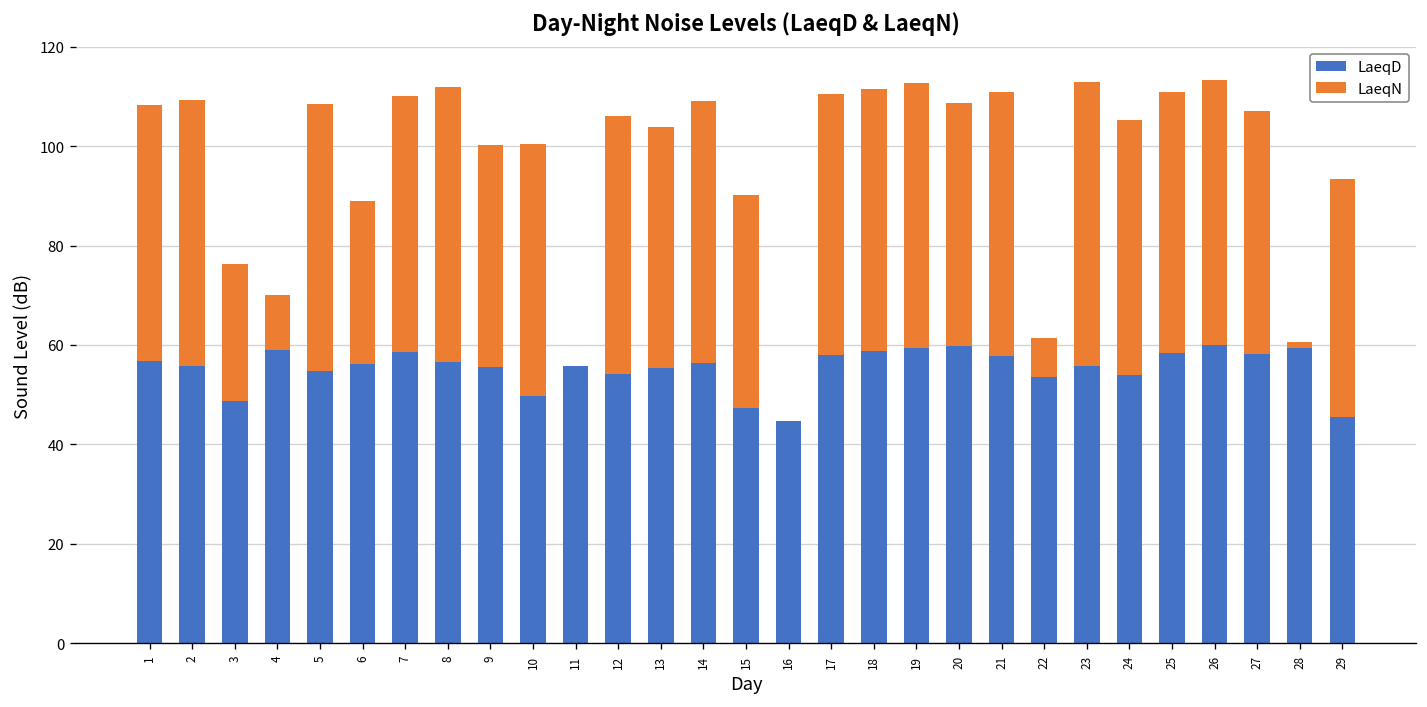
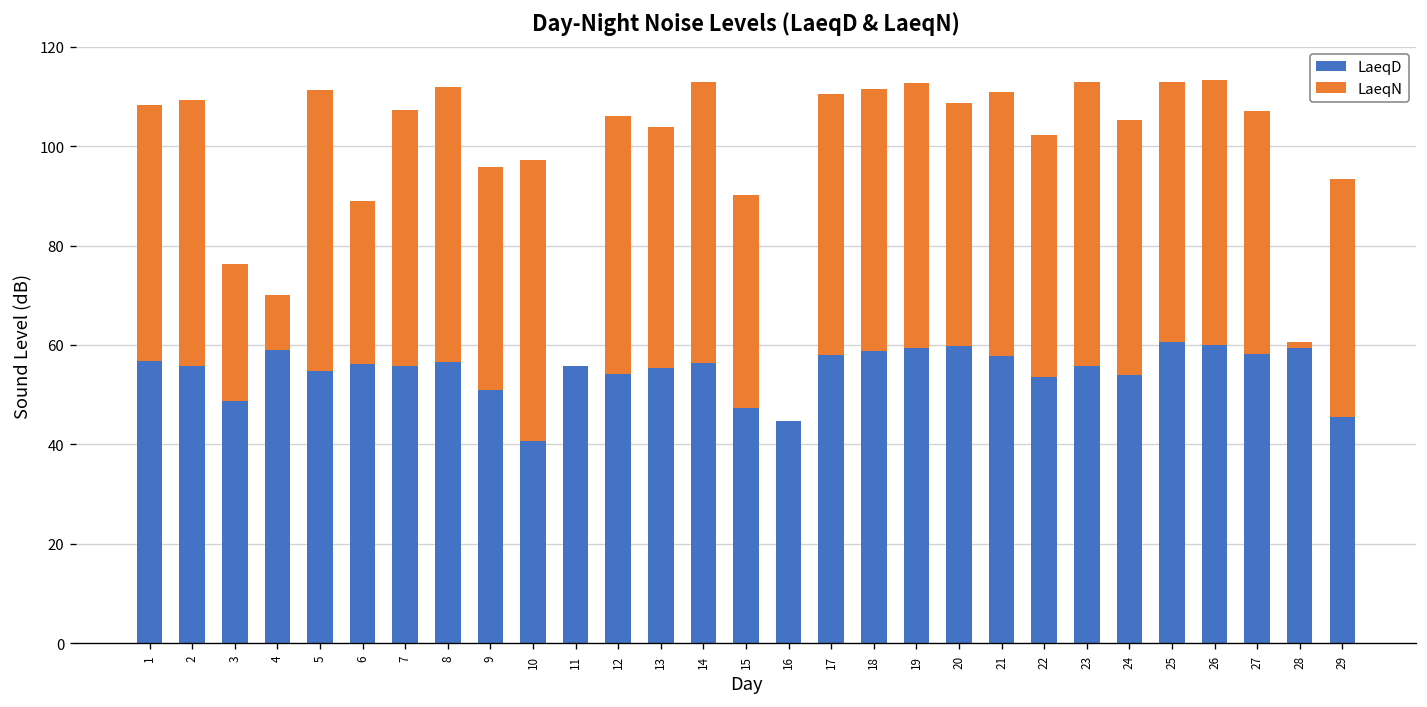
LaeqN, 5: 54 -> 57
LaeqD, 7: 59 -> 56
LaeqD, 9: 56 -> 51
LaeqD, 10: 50 -> 41
LaeqN, 10: 51 -> 57
LaeqN, 14: 53 -> 57
LaeqN, 22: 8 -> 49
LaeqD, 25: 58 -> 61
